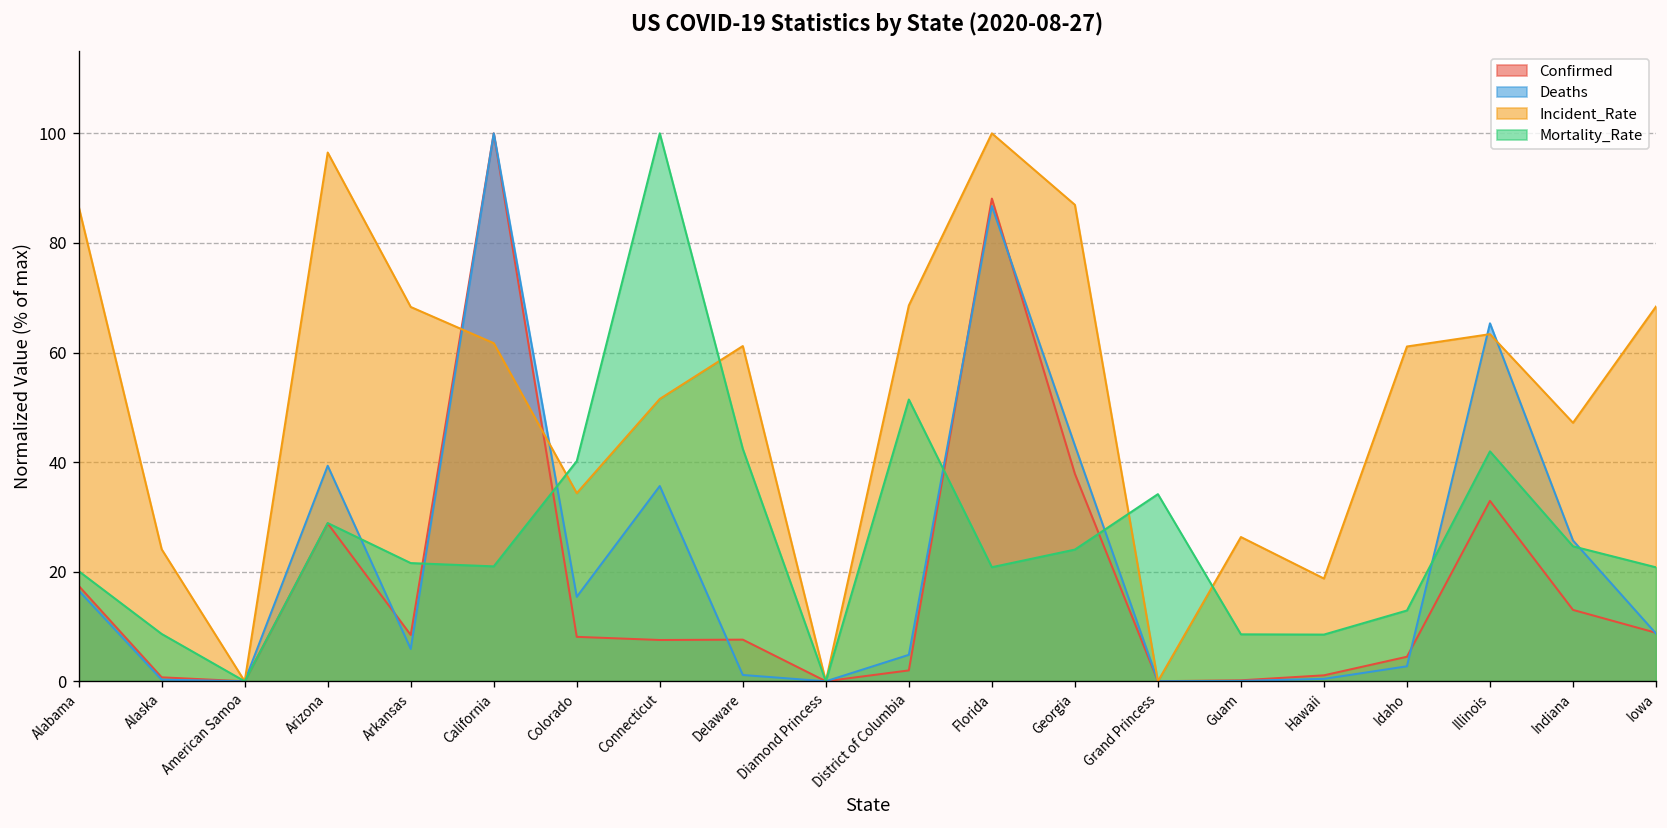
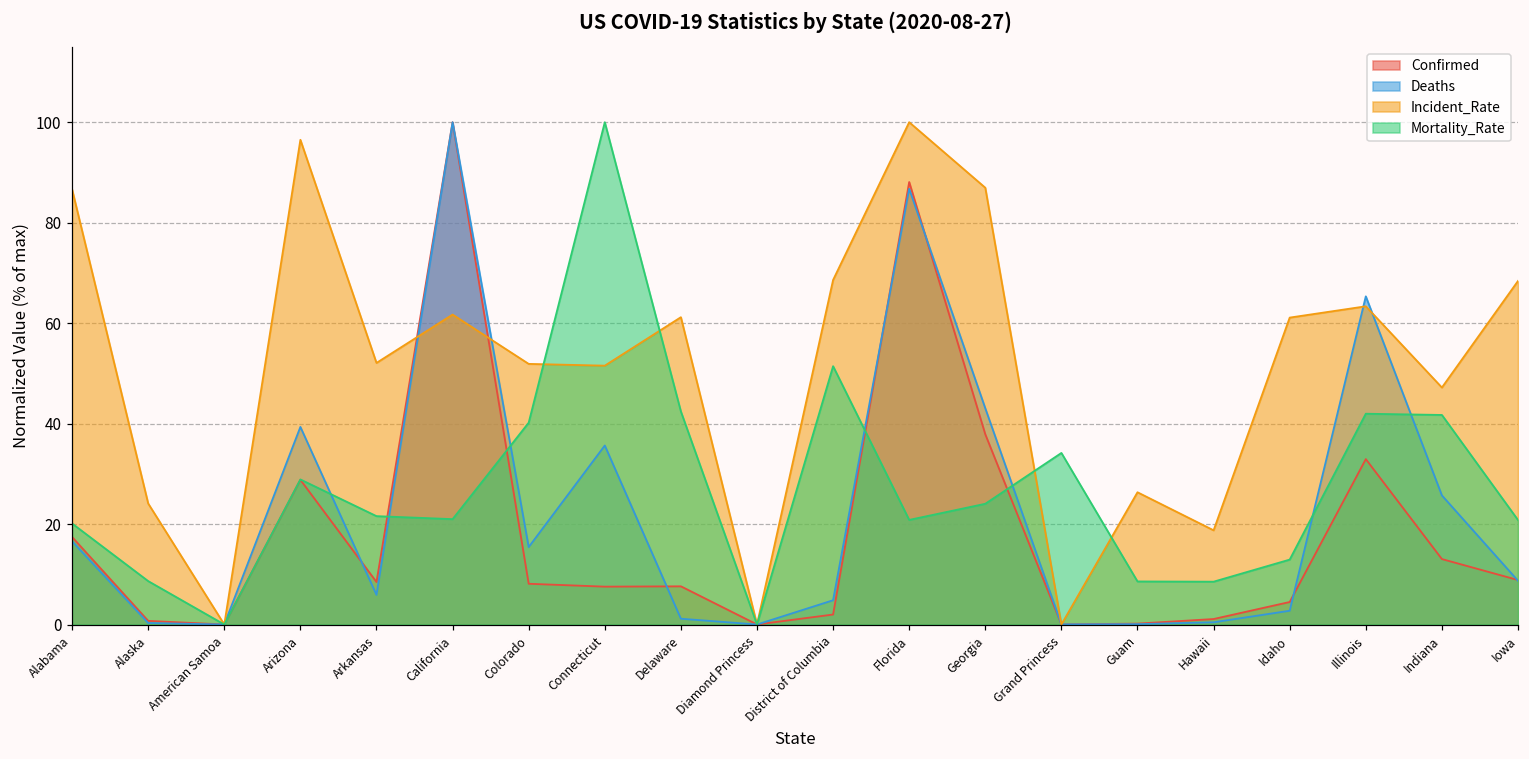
Incident_Rate, Arkansas: 68 -> 52
Incident_Rate, Colorado: 34 -> 52
Mortality_Rate, Indiana: 25 -> 42
